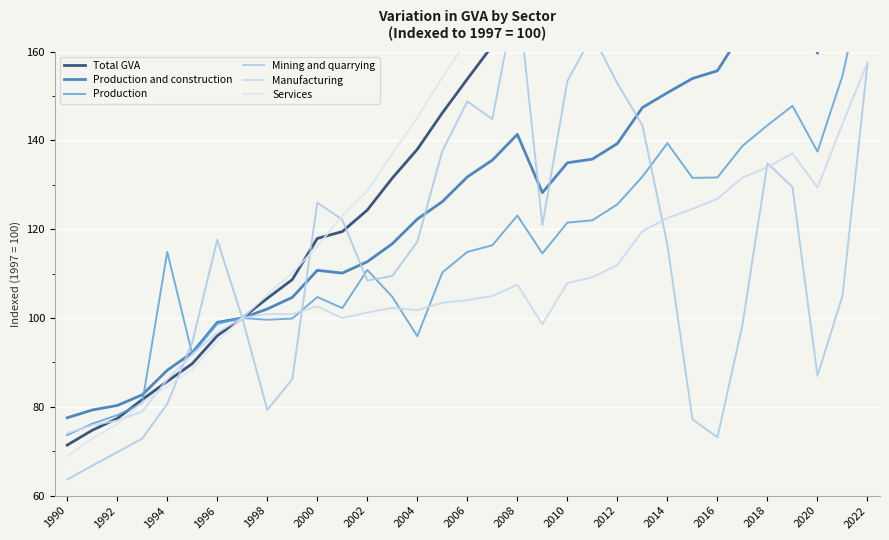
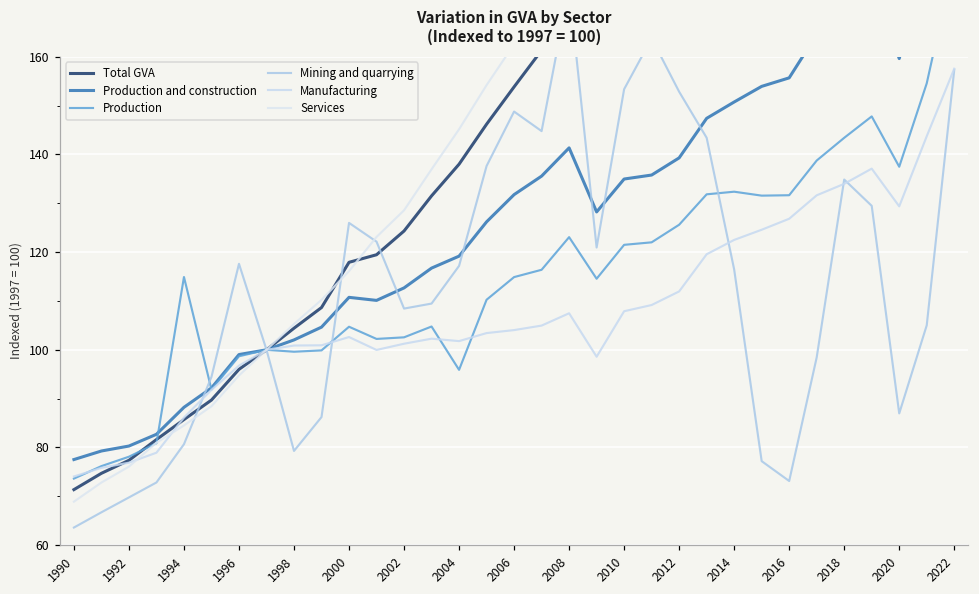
Production, 2002: 111 -> 103
Production and construction, 2004: 122 -> 119
Production, 2014: 139 -> 132
